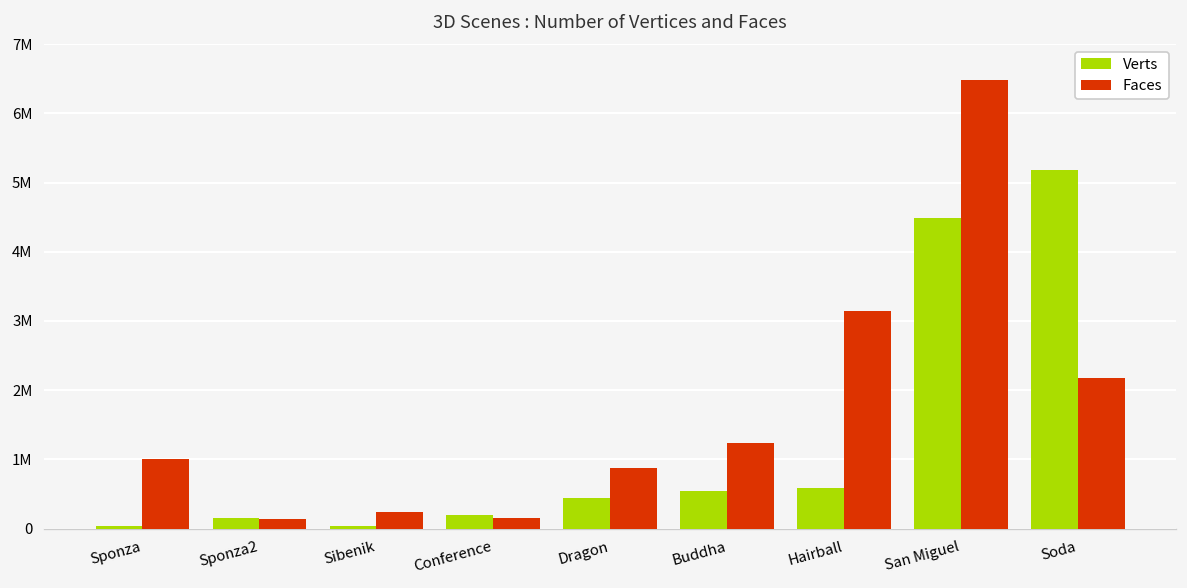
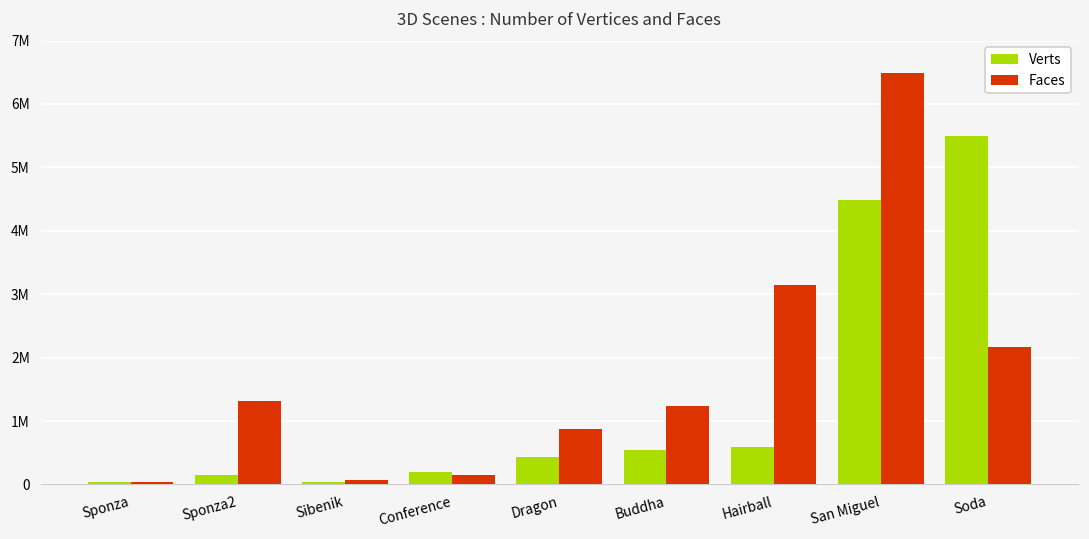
Faces, Sponza: 1000000 -> 0
Faces, Sponza2: 100000 -> 1300000
Faces, Sibenik: 200000 -> 100000
Verts, Soda: 5200000 -> 5500000
